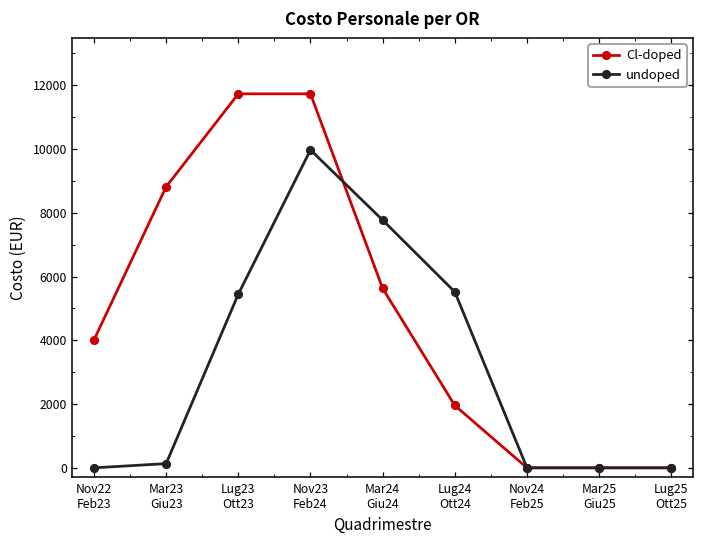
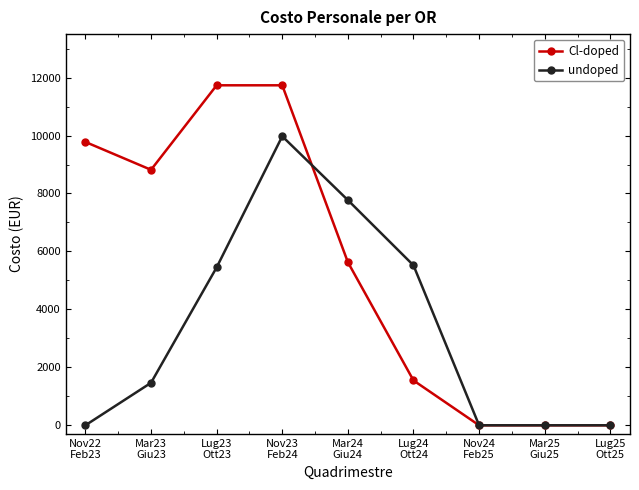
Cl-doped, Nov22 Feb23: 4000 -> 9800
undoped, Mar23 Giu23: 100 -> 1500
Cl-doped, Lug24 Ott24: 2000 -> 1500
